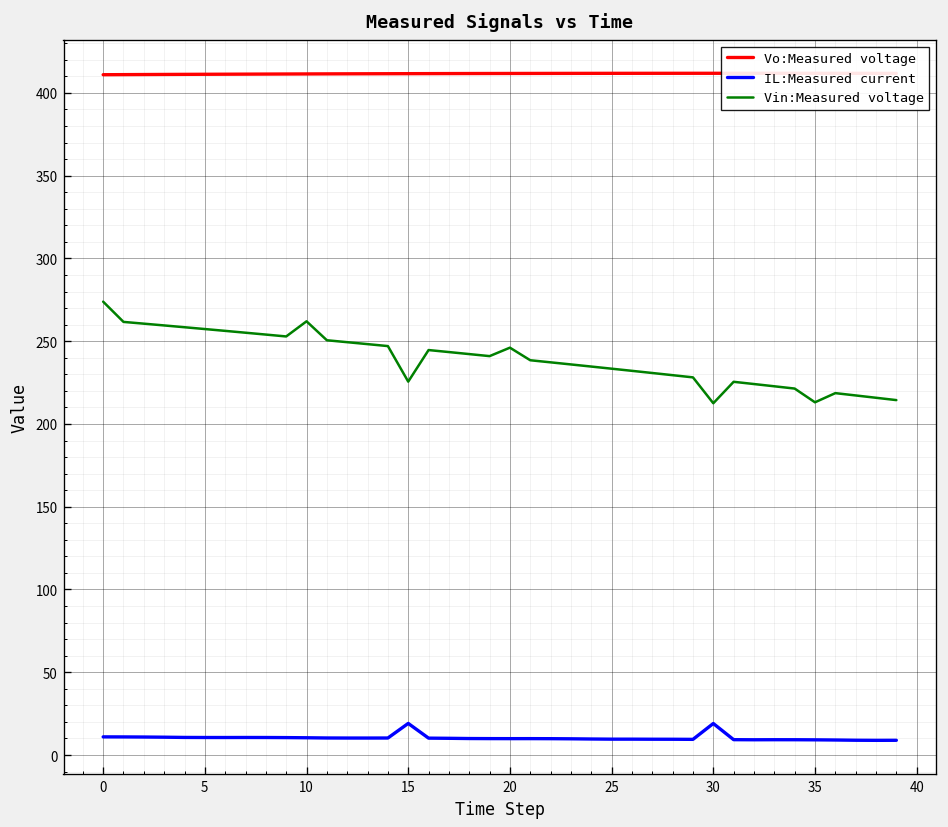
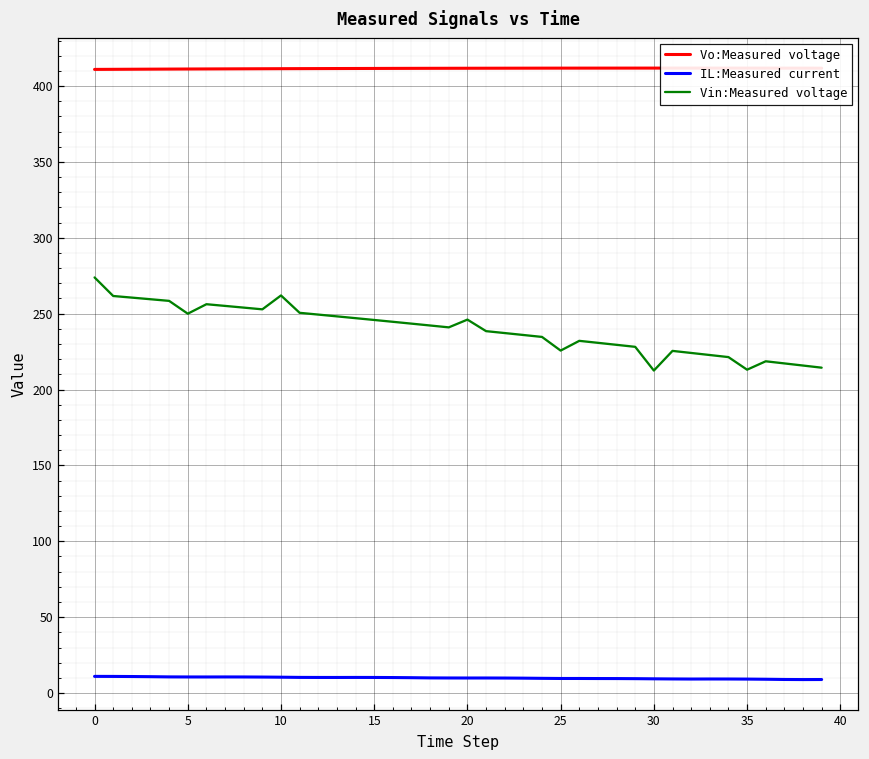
Vin:Measured voltage, 5: 257 -> 250
IL:Measured current, 15: 19 -> 10
Vin:Measured voltage, 15: 226 -> 246
Vin:Measured voltage, 25: 233 -> 226
IL:Measured current, 30: 19 -> 9
